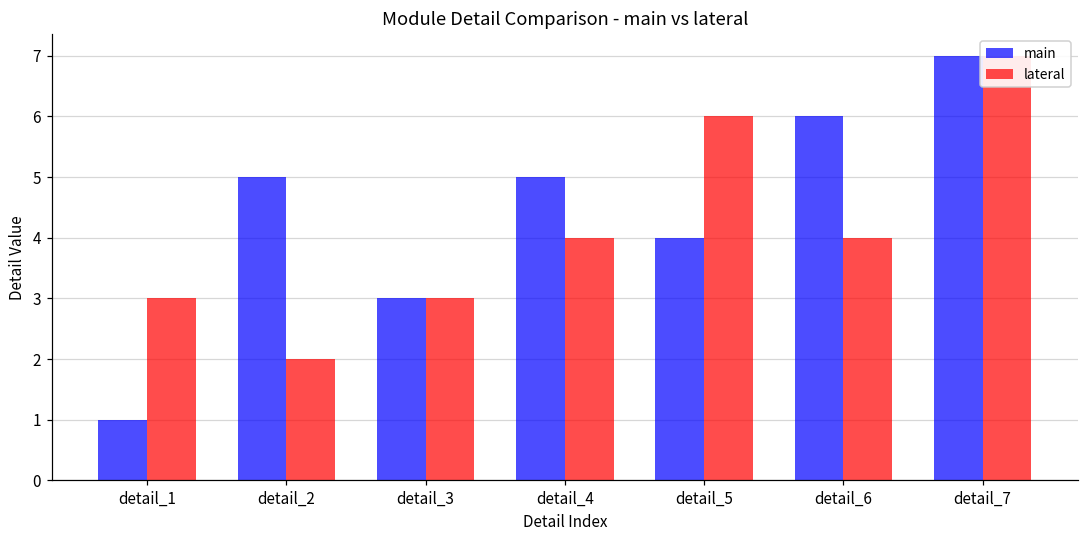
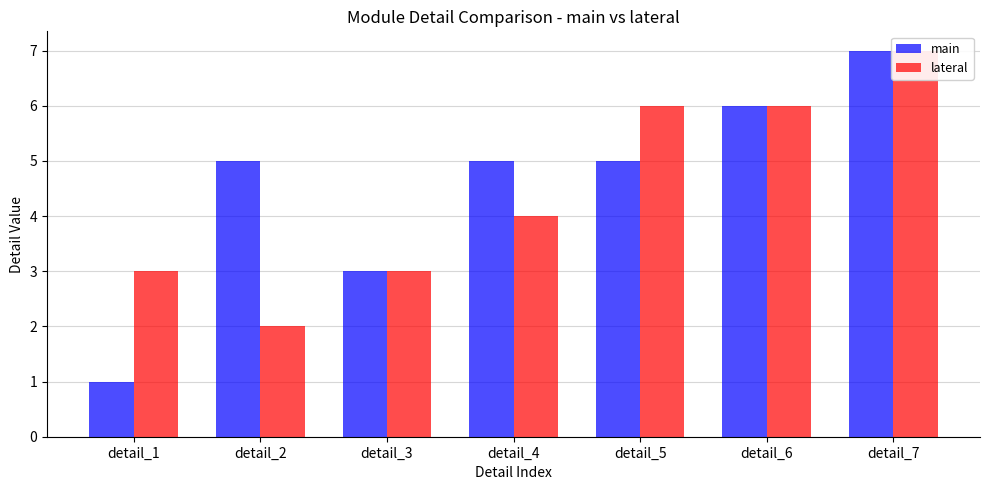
main, detail_5: 4 -> 5
lateral, detail_6: 4 -> 6
